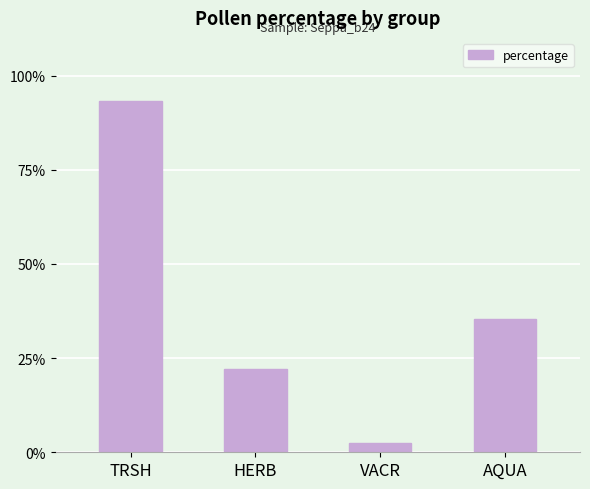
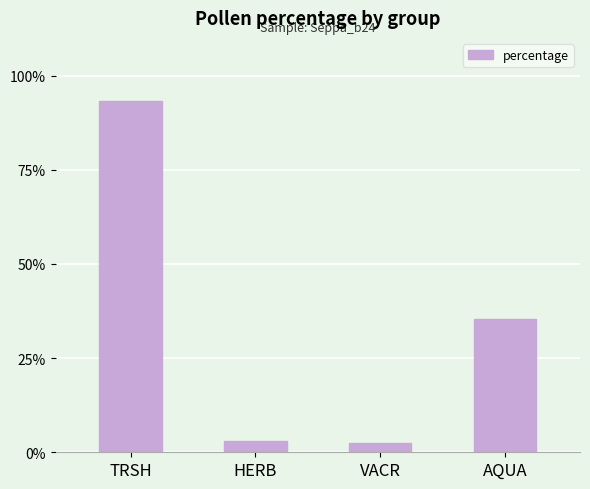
HERB: 22% -> 3%
